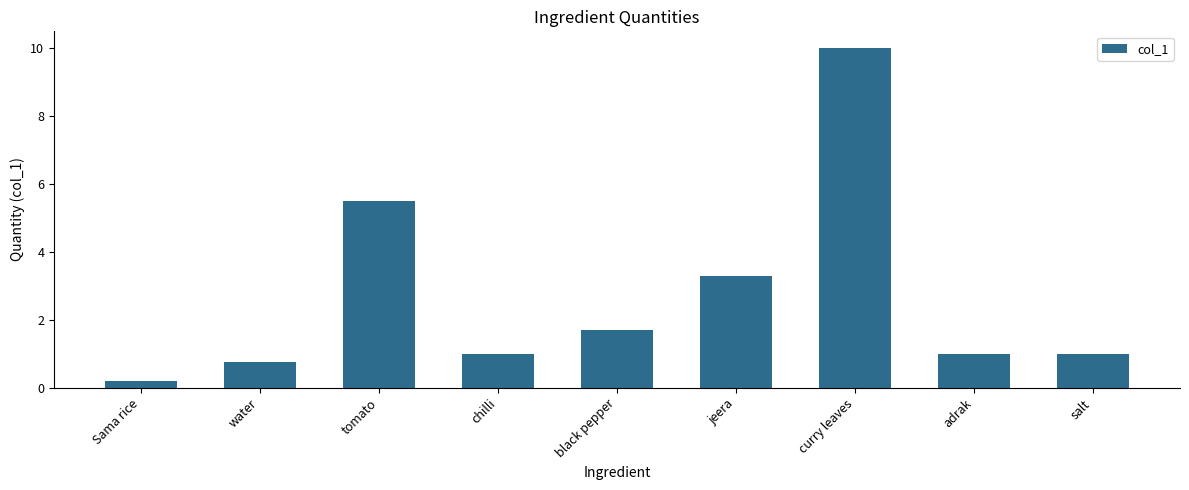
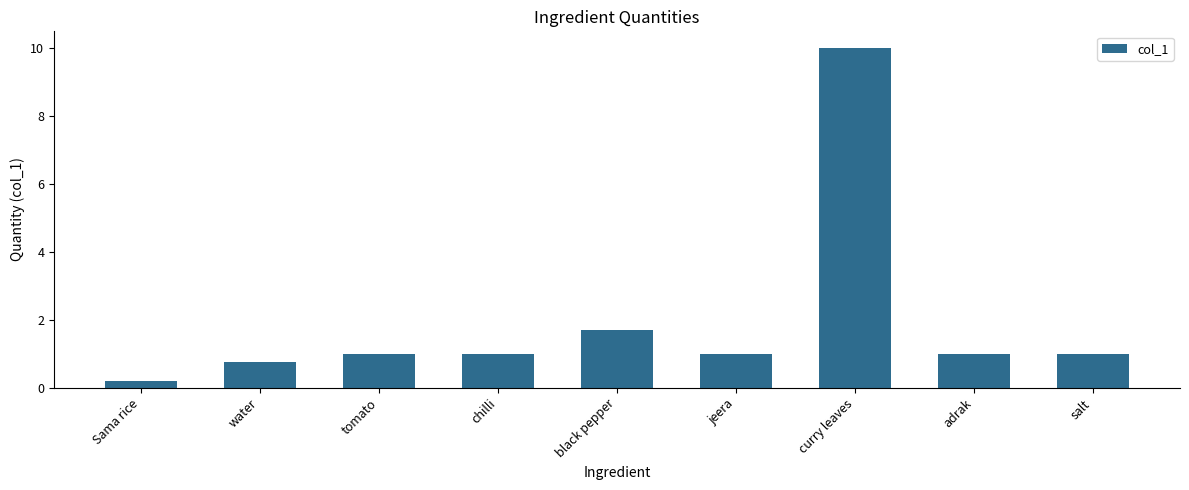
tomato: 5.5 -> 1.0
jeera: 3.3 -> 1.0
